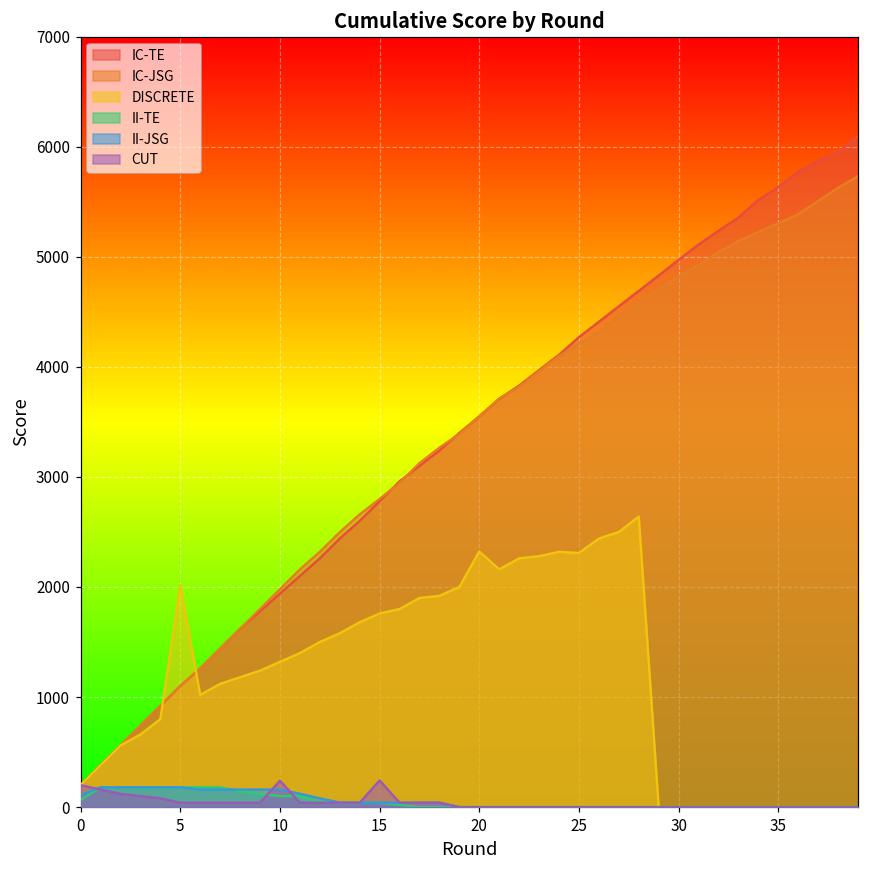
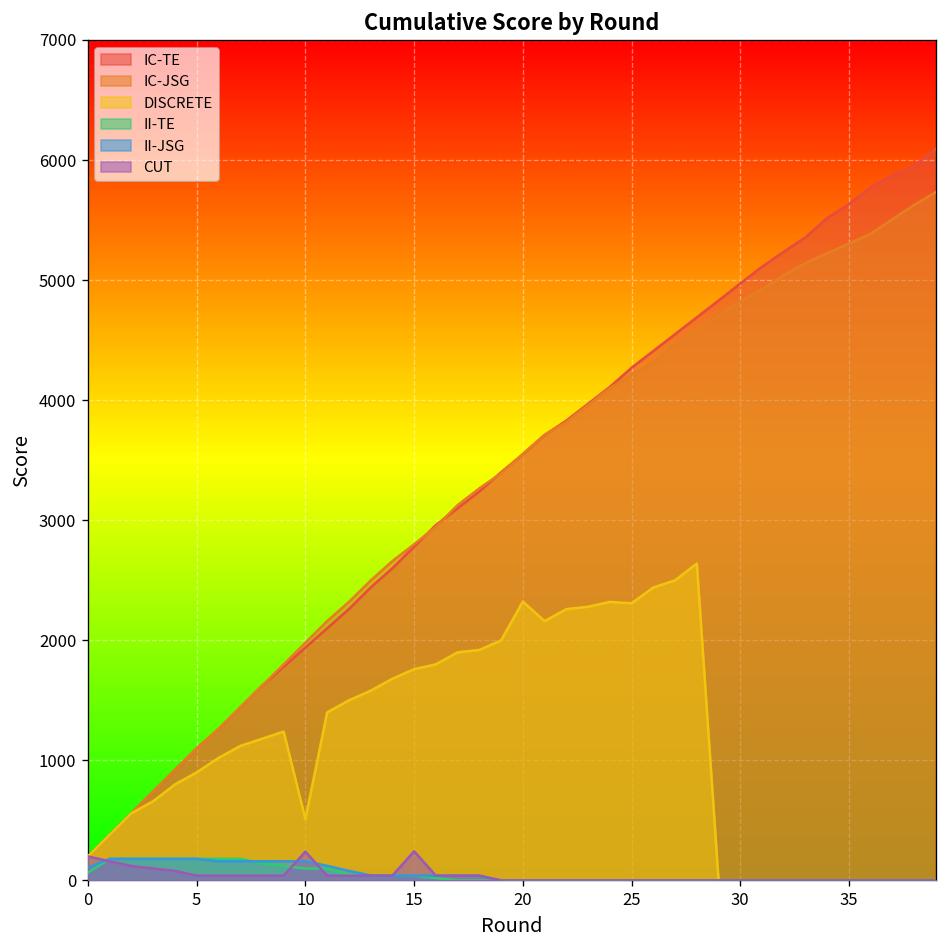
DISCRETE, 5: 2020 -> 900
DISCRETE, 10: 1320 -> 510
